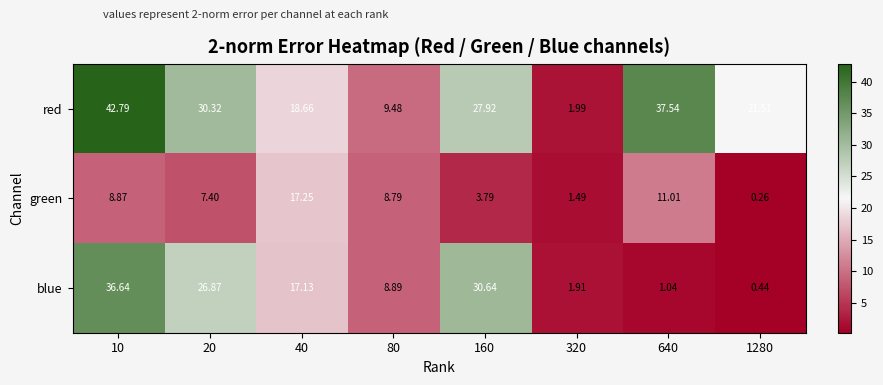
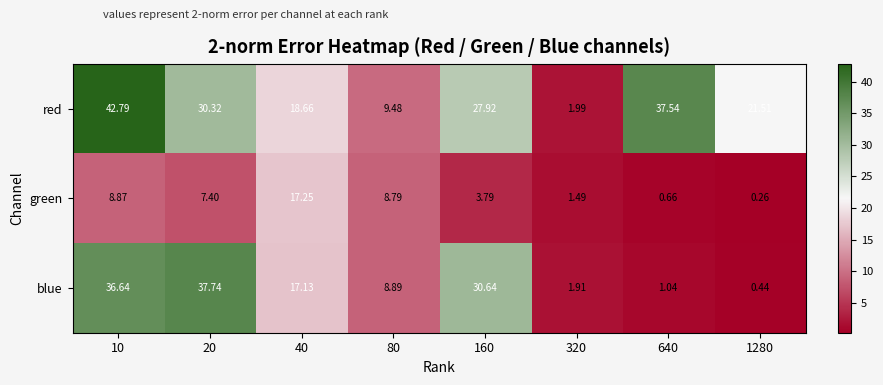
green, 640: 11.01 -> 0.66
blue, 20: 26.87 -> 37.74
